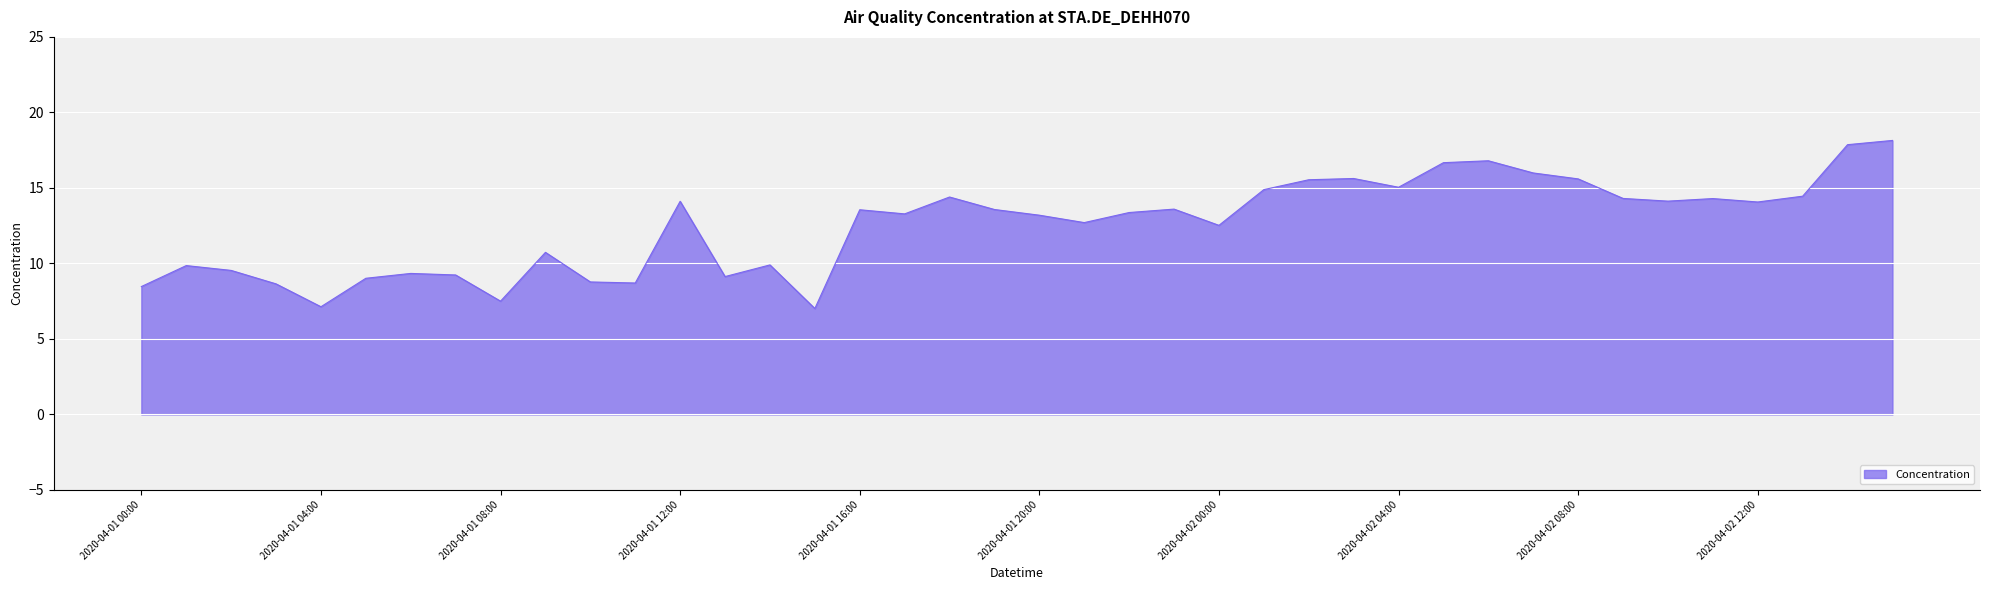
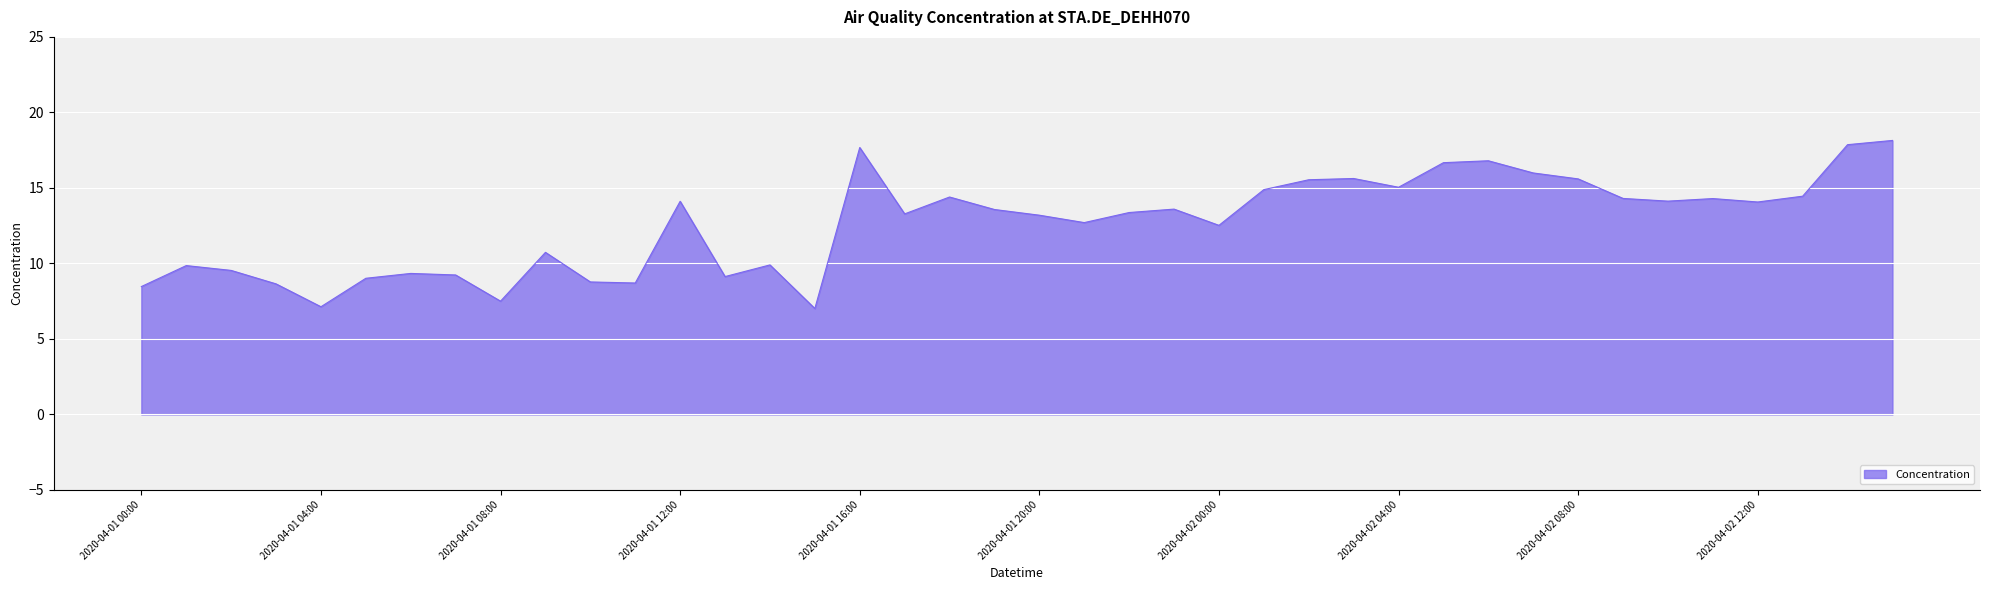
2020-04-01 16:00: 13.6 -> 17.7
